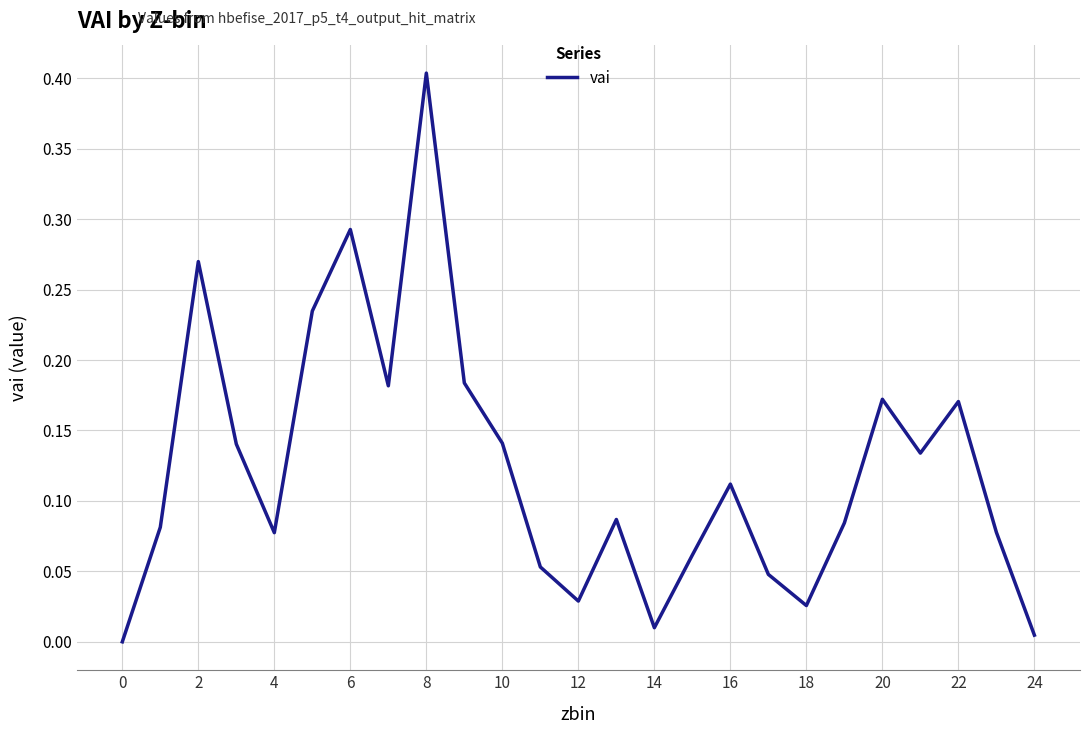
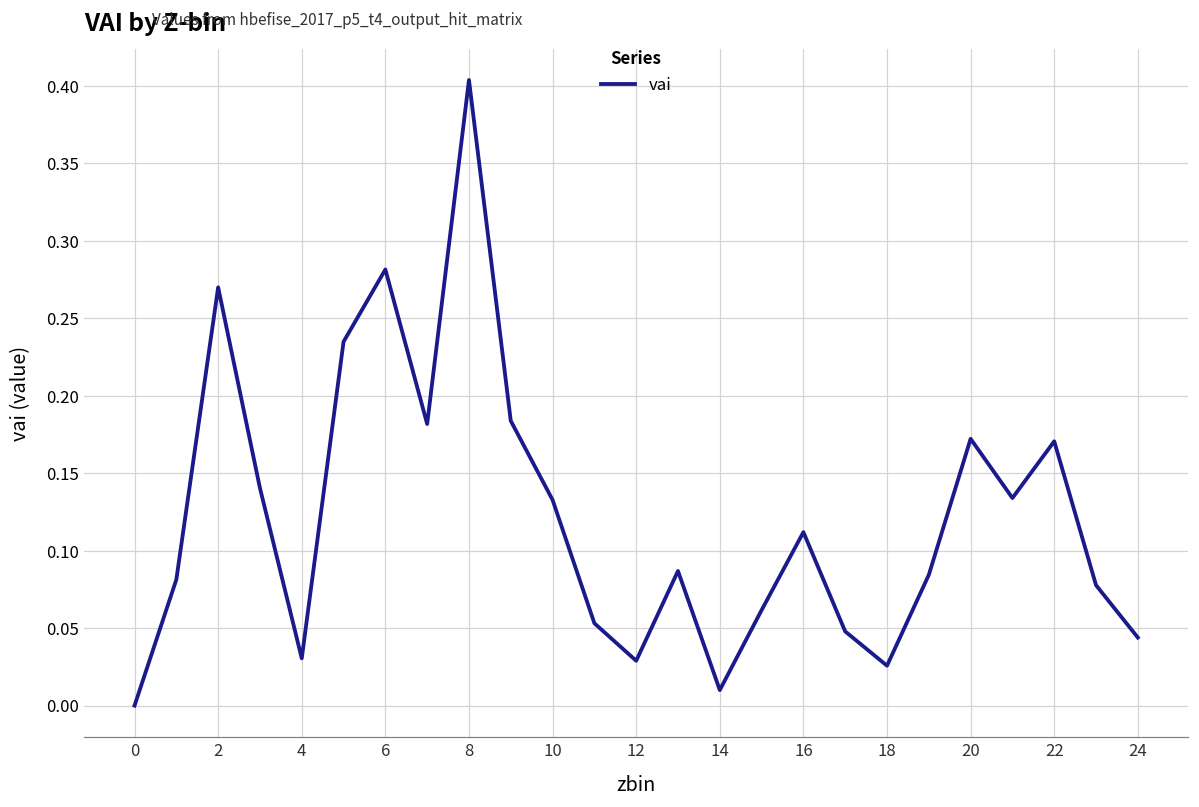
4: 0.077 -> 0.030
6: 0.293 -> 0.281
10: 0.141 -> 0.133
24: 0.005 -> 0.044
